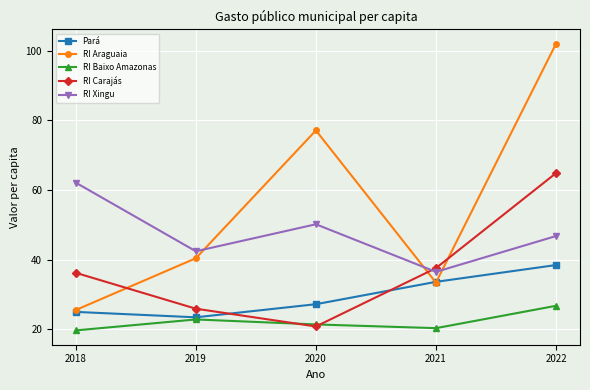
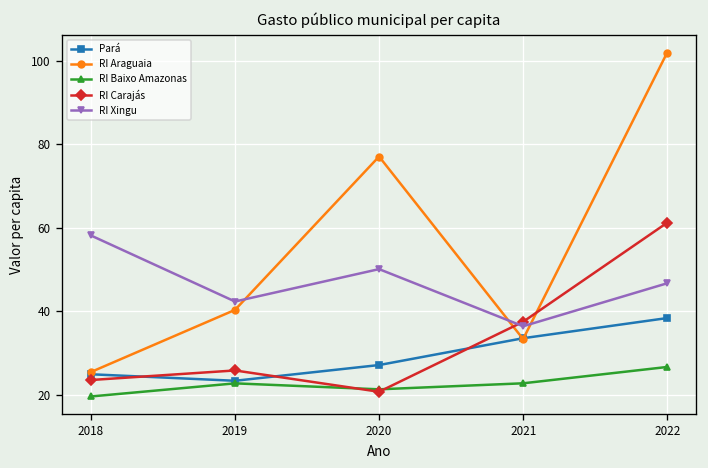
RI Carajás, 2018: 36 -> 24
RI Xingu, 2018: 62 -> 58
RI Baixo Amazonas, 2021: 20 -> 23
RI Carajás, 2022: 65 -> 61
